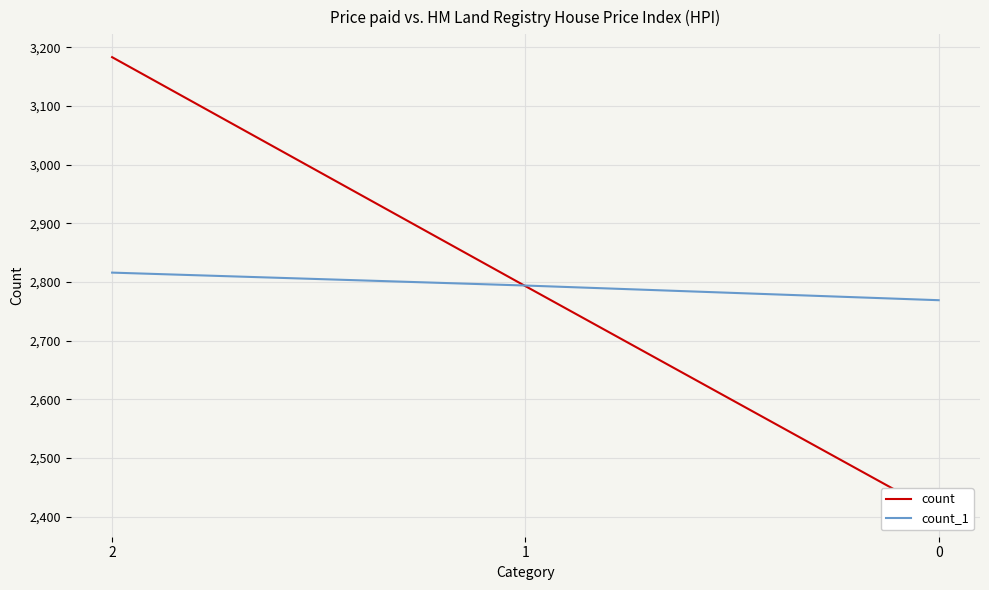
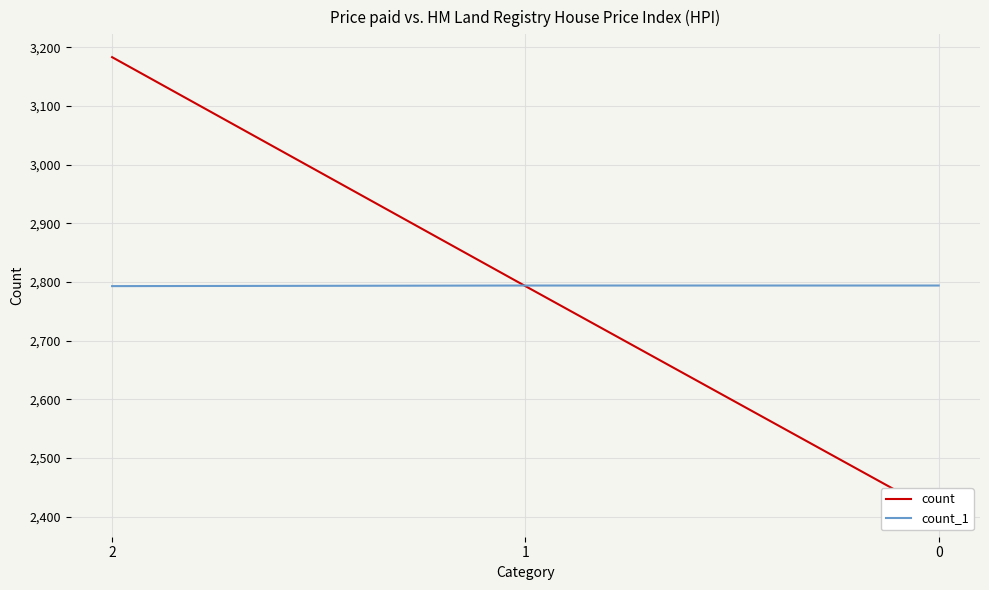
count_1, 2: 2,820 -> 2,790
count_1, 0: 2,770 -> 2,790
